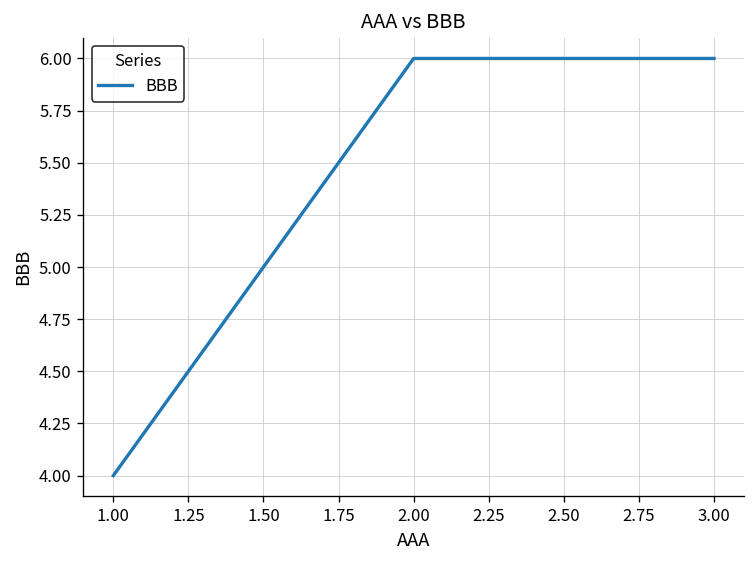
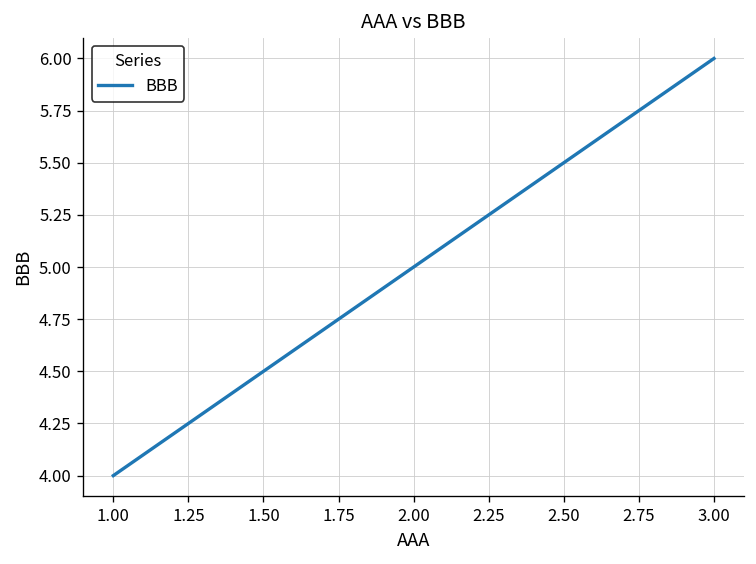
2.00: 6 -> 5
